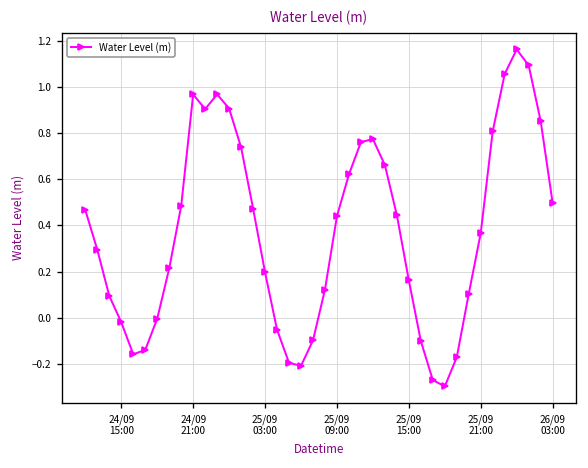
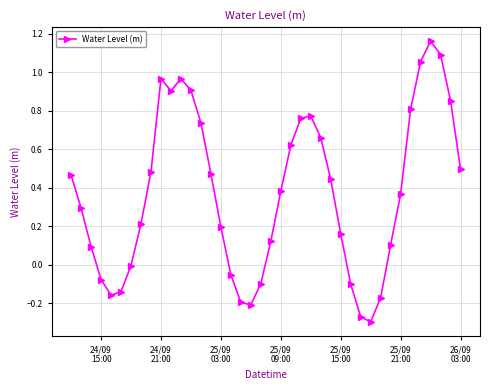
24/09 15:00: -0.02 -> -0.08
25/09 09:00: 0.44 -> 0.38
